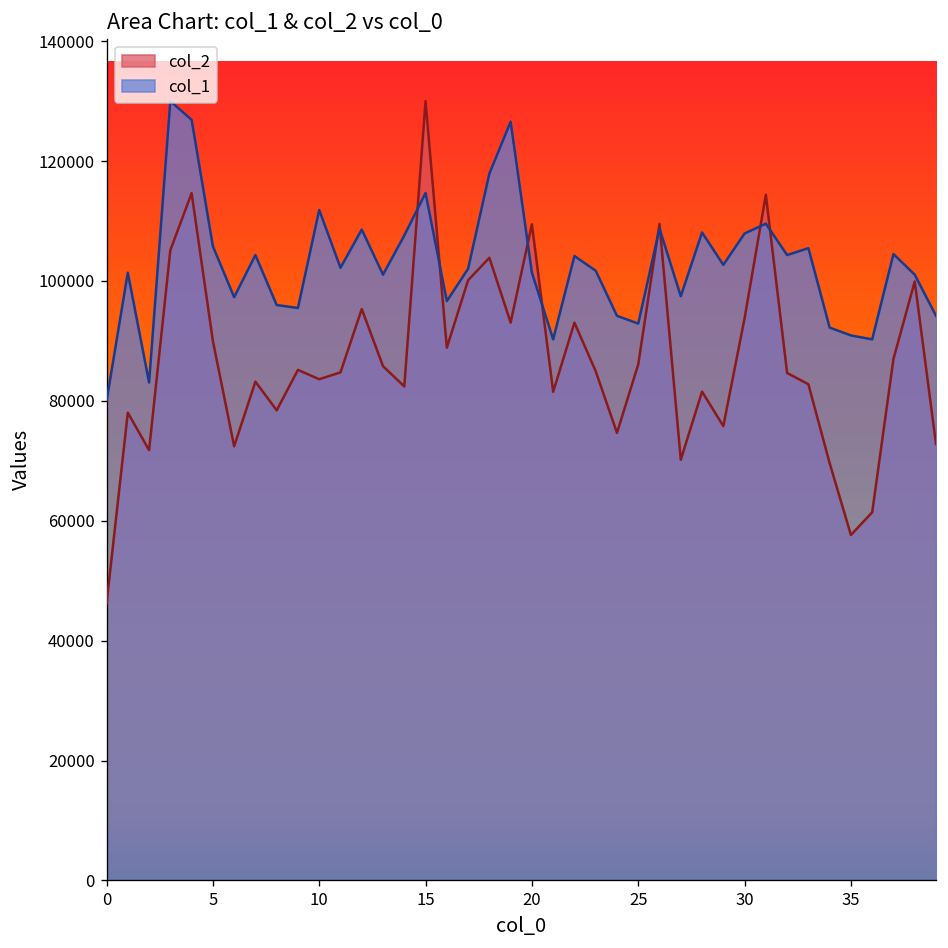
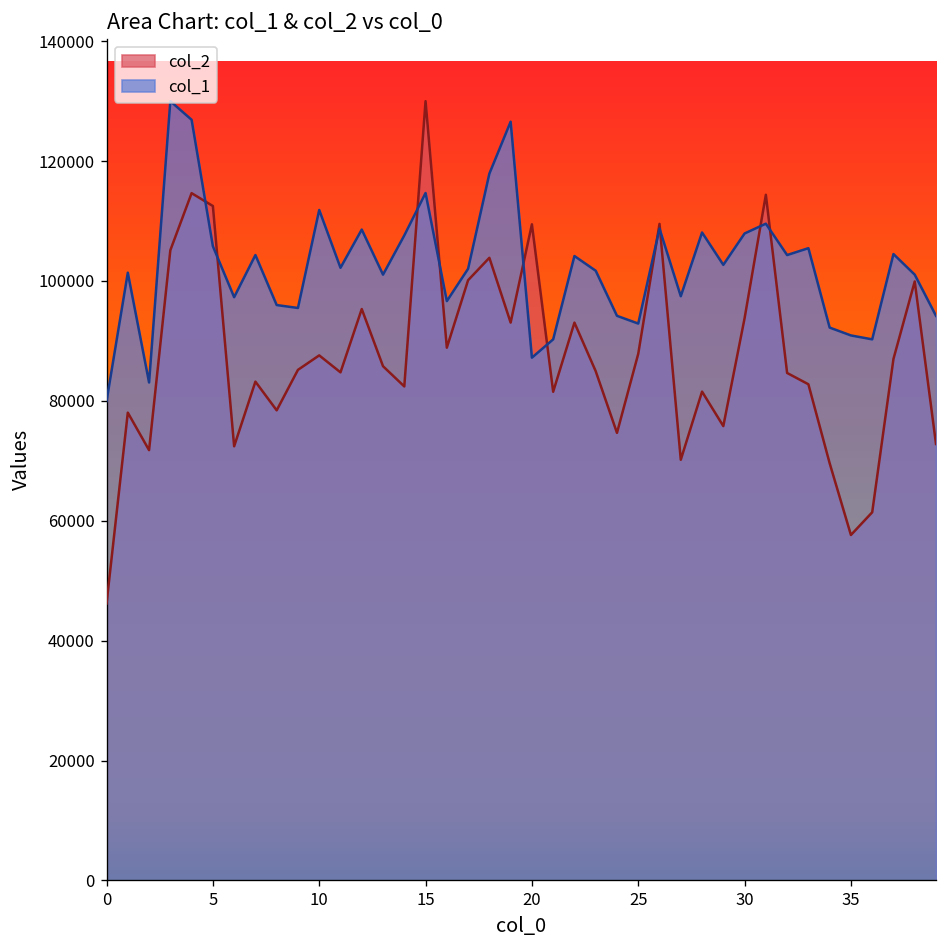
col_2, 5: 90000 -> 112000
col_2, 10: 84000 -> 88000
col_1, 20: 101000 -> 87000
col_2, 25: 86000 -> 88000
